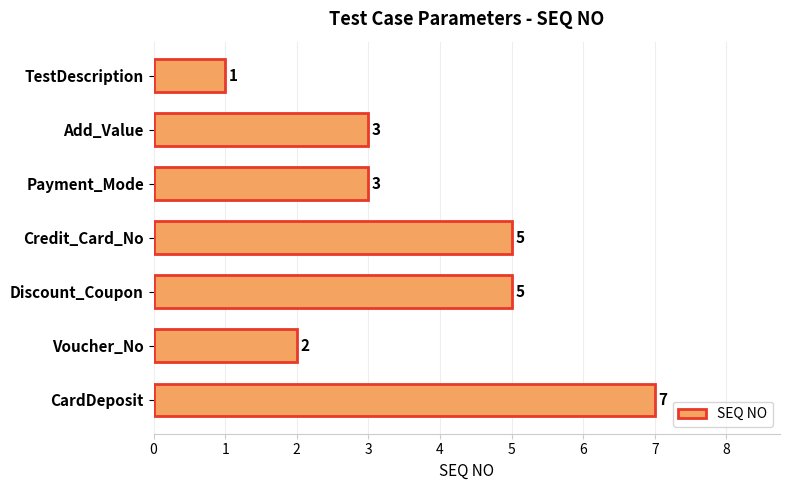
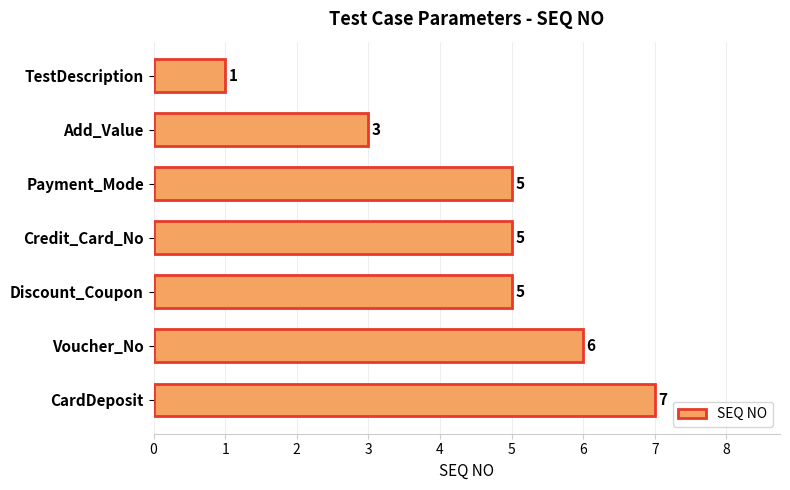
Payment_Mode: 3 -> 5
Voucher_No: 2 -> 6
